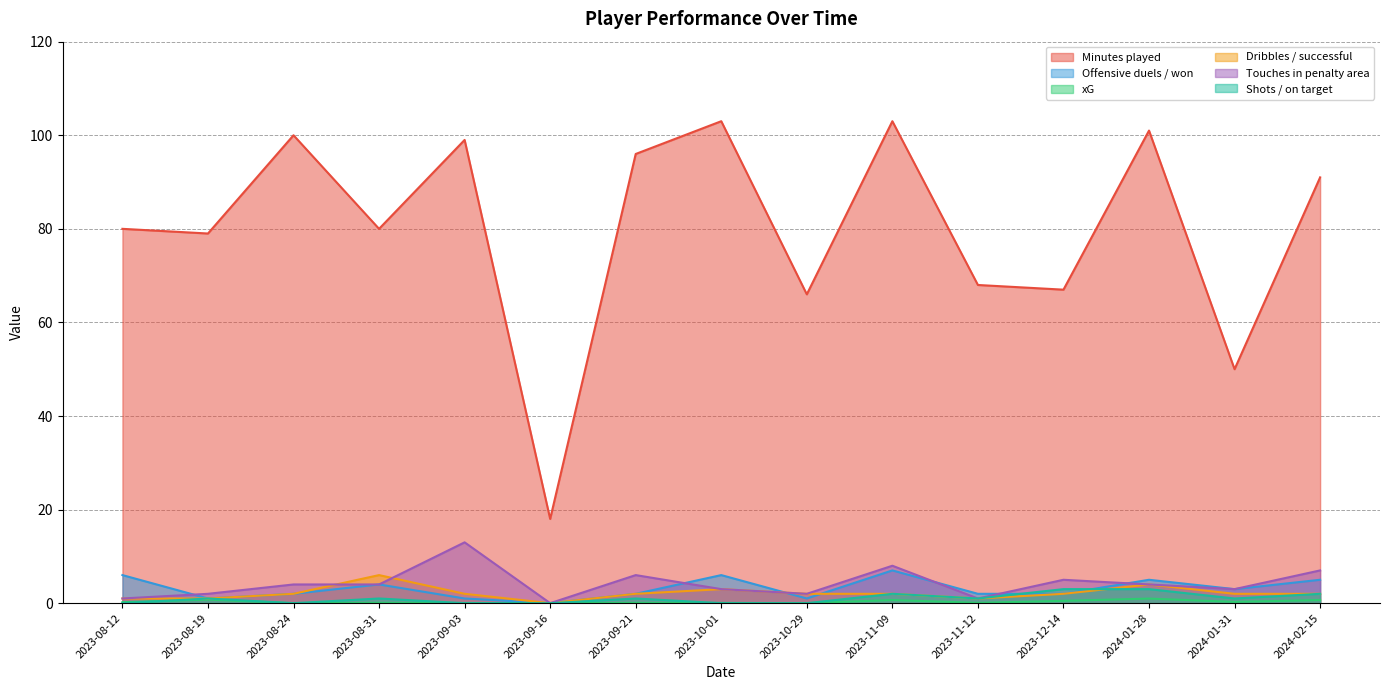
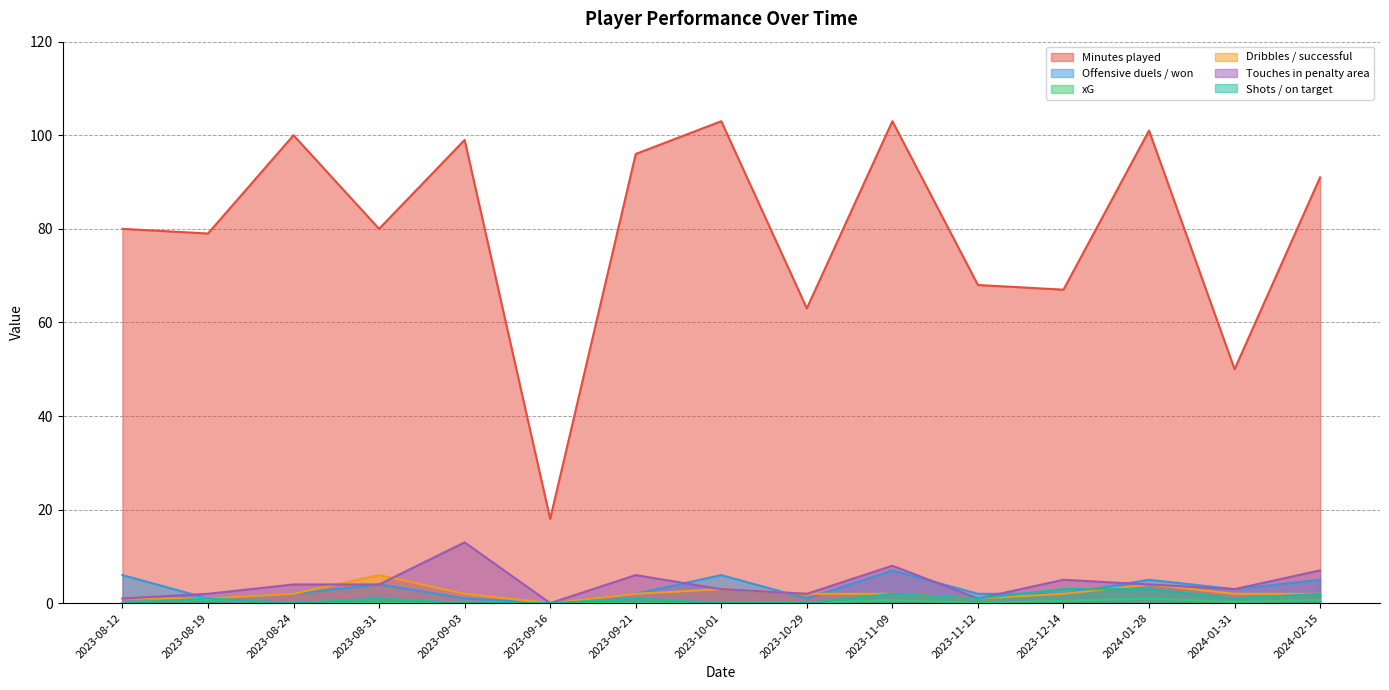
Minutes played, 2023-10-29: 66 -> 63
